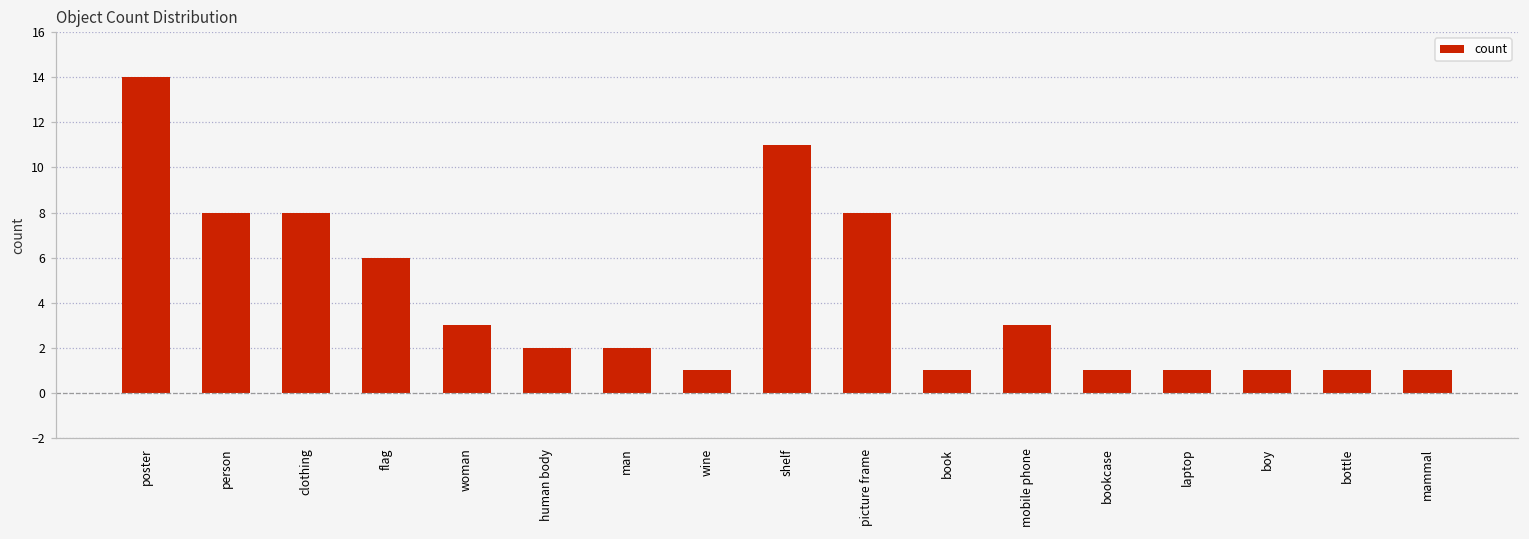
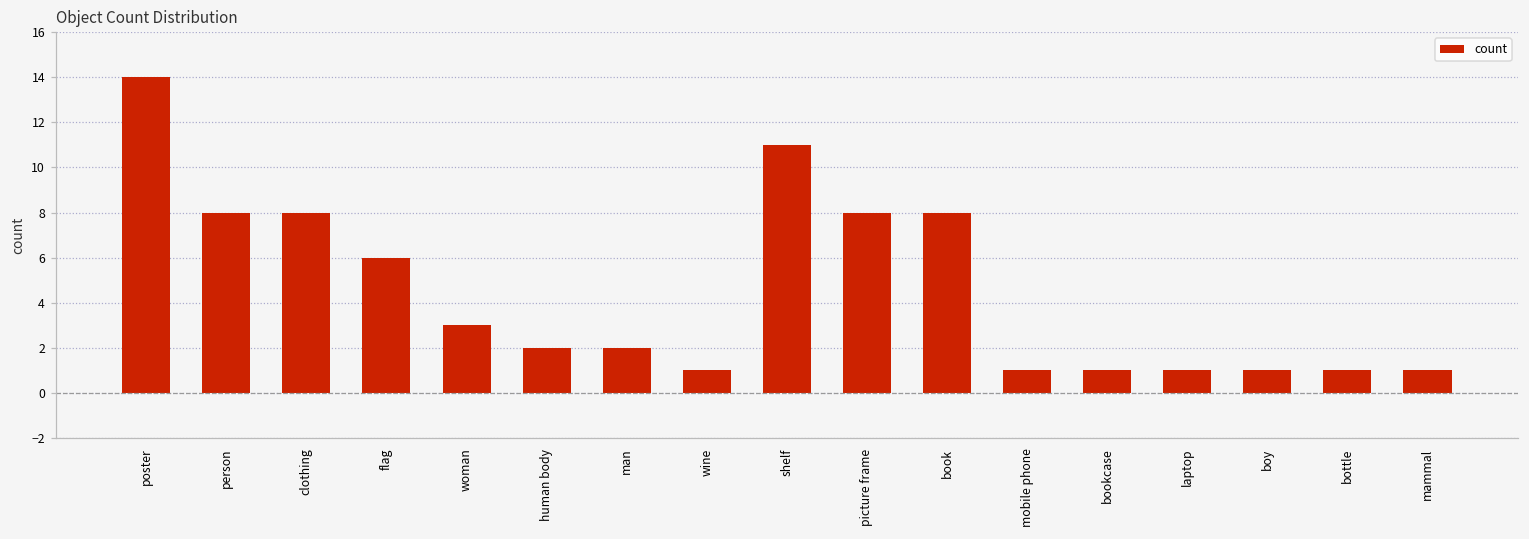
book: 1 -> 8
mobile phone: 3 -> 1
